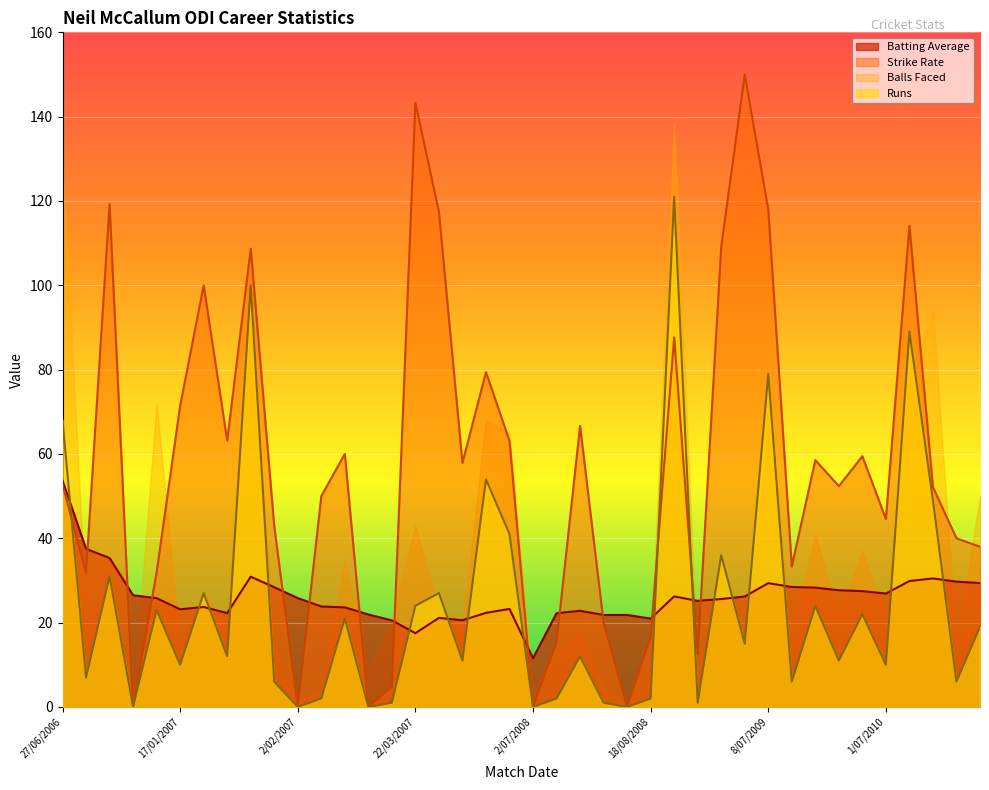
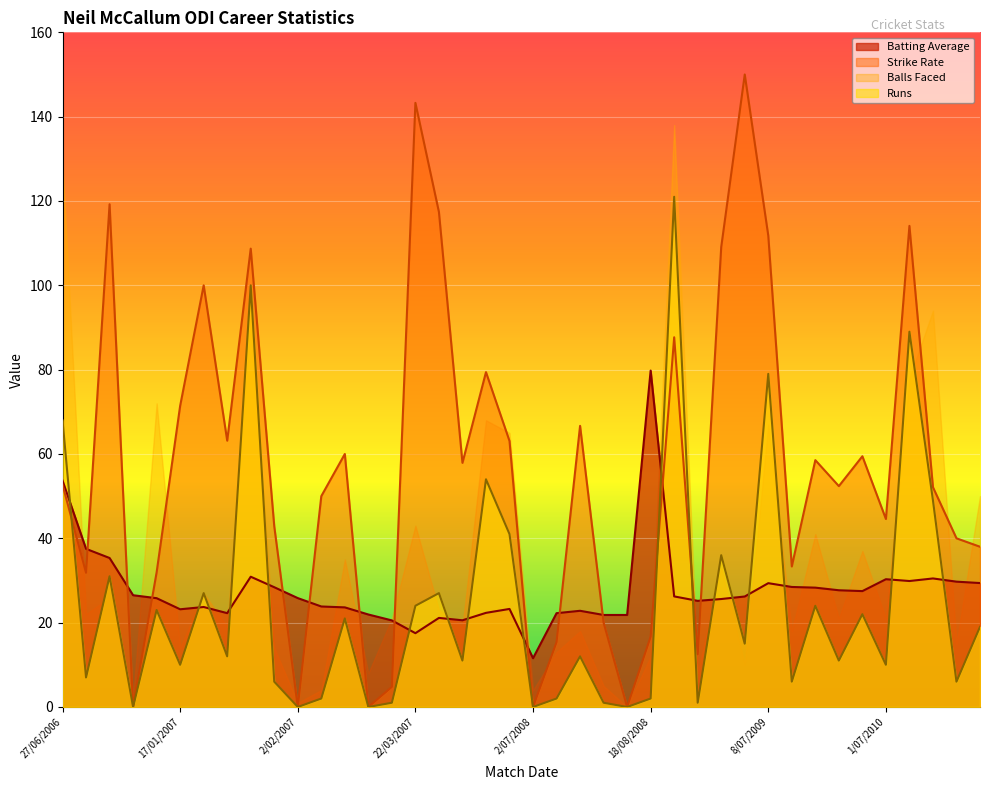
Batting Average, 18/08/2008: 21 -> 80
Strike Rate, 8/07/2009: 118 -> 112
Batting Average, 1/07/2010: 27 -> 30
